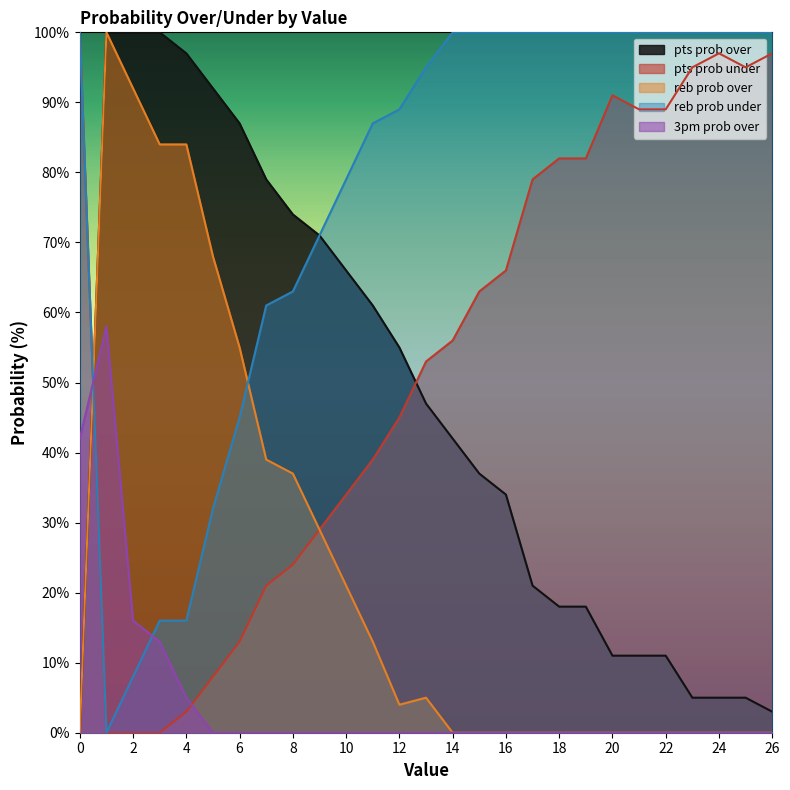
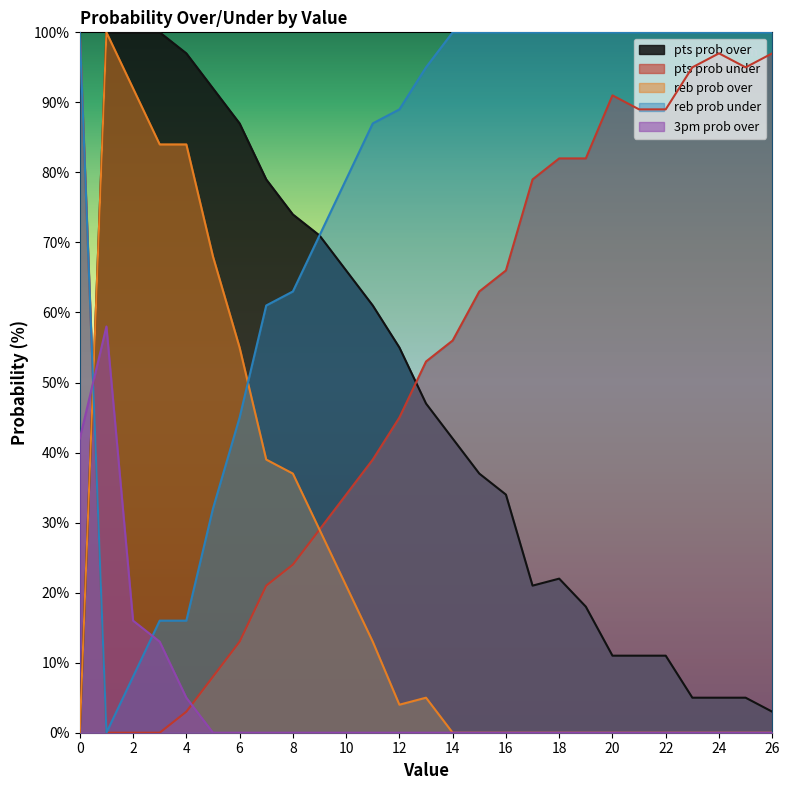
pts prob over, 18: 18% -> 22%
